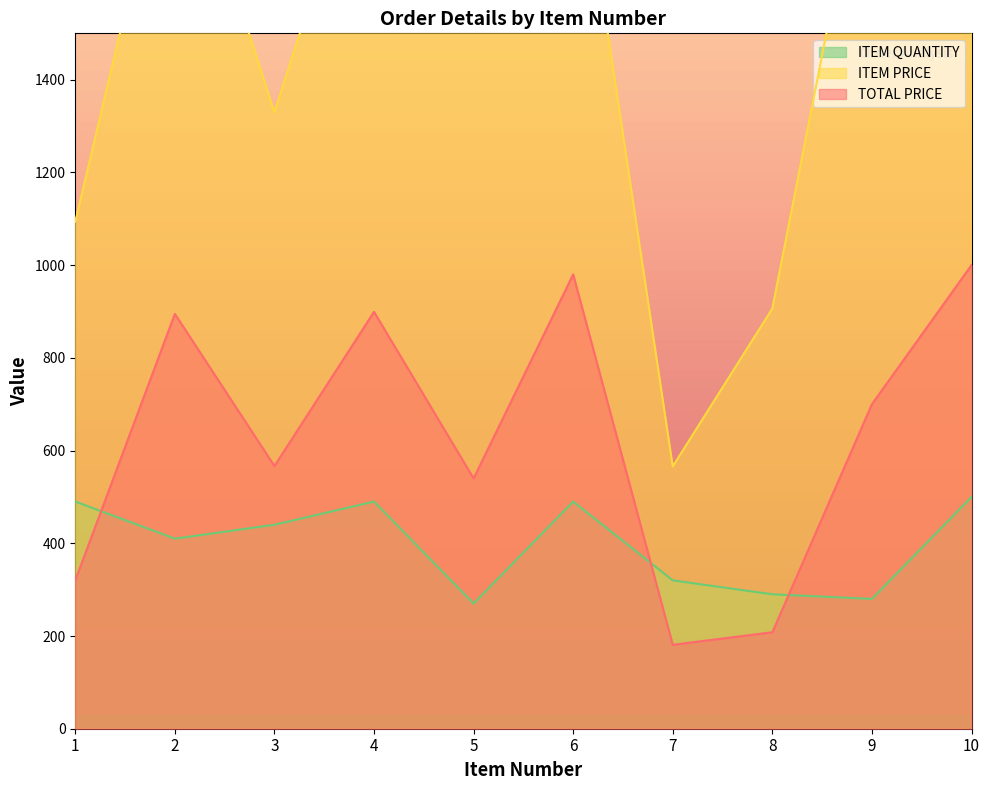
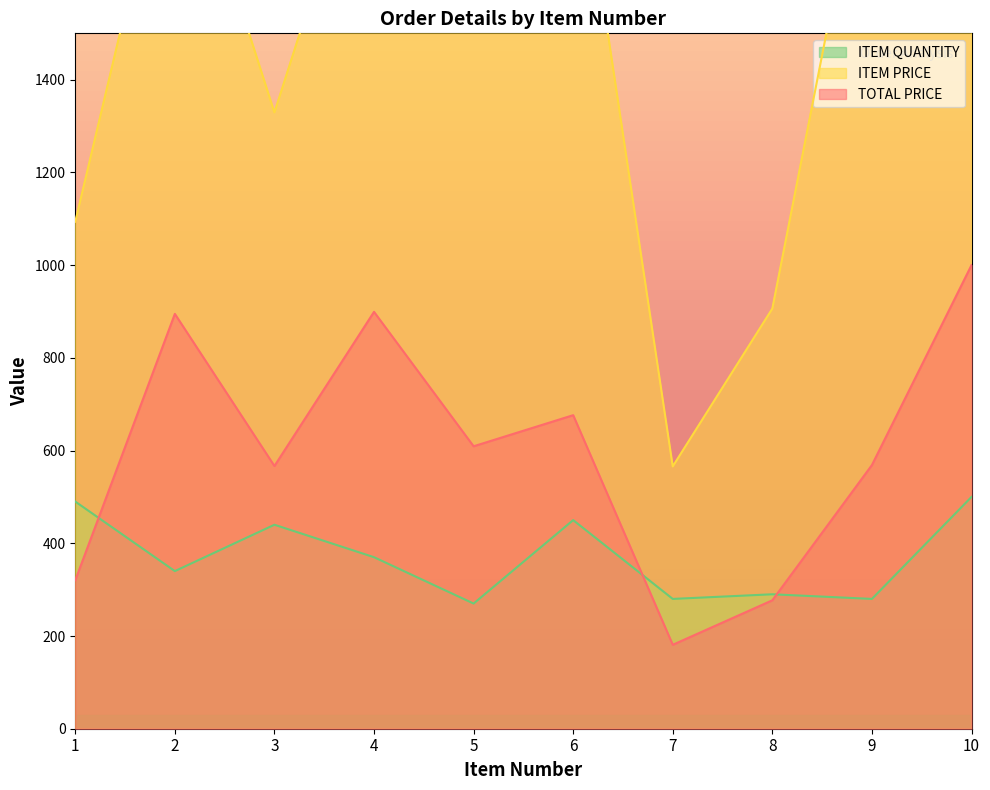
ITEM QUANTITY, 2: 410 -> 340
ITEM QUANTITY, 4: 490 -> 370
TOTAL PRICE, 5: 540 -> 610
ITEM QUANTITY, 6: 490 -> 450
TOTAL PRICE, 6: 980 -> 680
ITEM QUANTITY, 7: 320 -> 280
TOTAL PRICE, 8: 210 -> 280
TOTAL PRICE, 9: 700 -> 570
